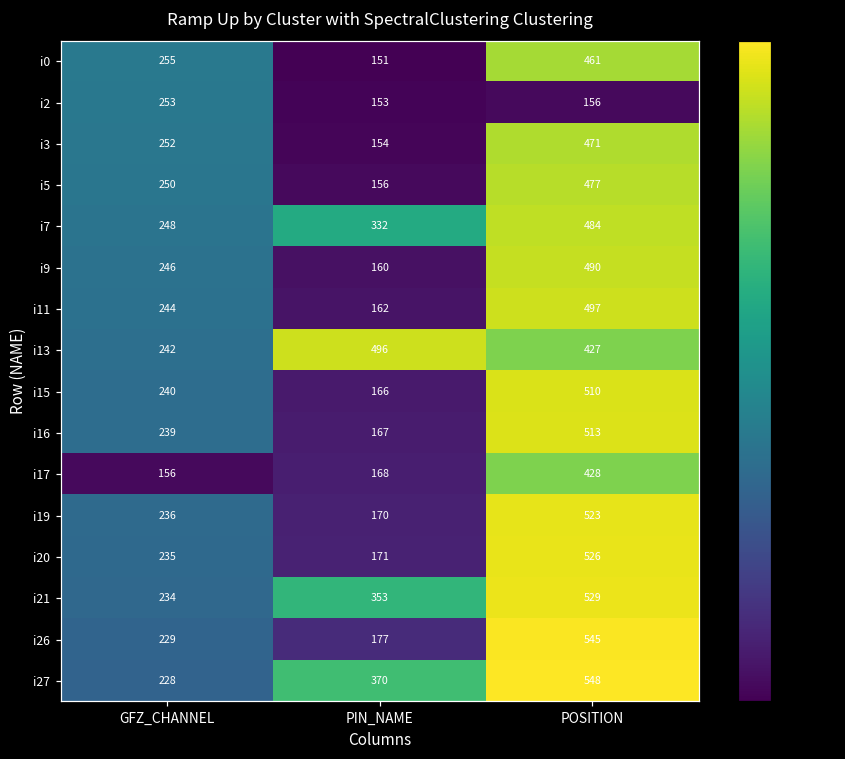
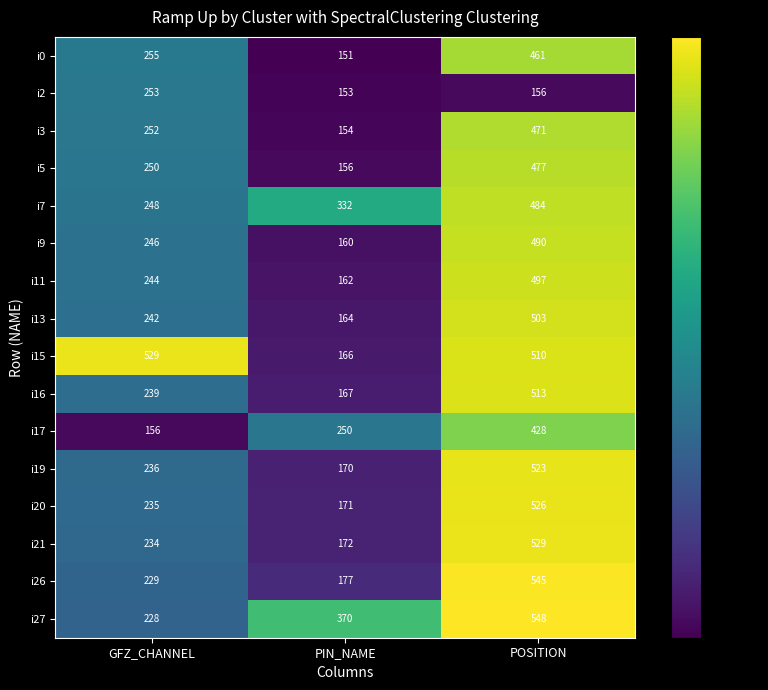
i13, PIN_NAME: 496 -> 164
i13, POSITION: 427 -> 503
i15, GFZ_CHANNEL: 240 -> 529
i17, PIN_NAME: 168 -> 250
i21, PIN_NAME: 353 -> 172
